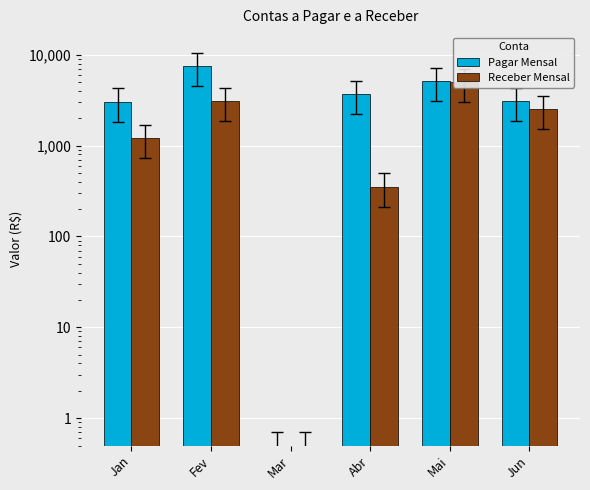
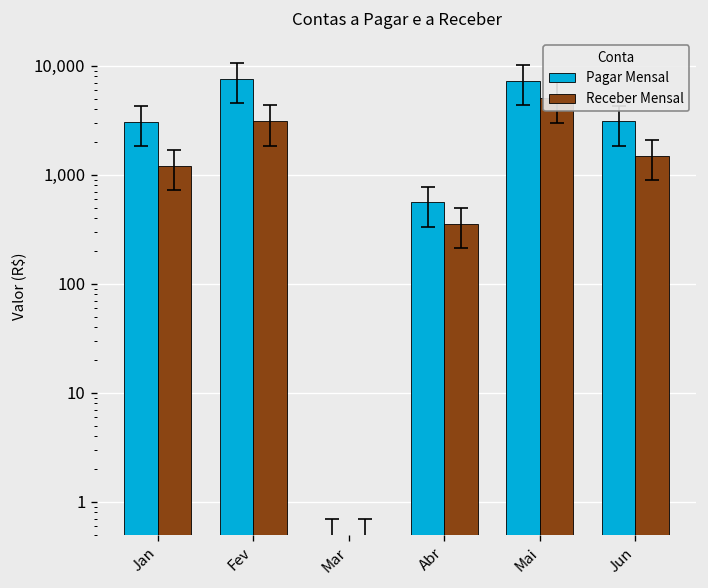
Pagar Mensal, Abr: 3,700 -> 600
Pagar Mensal, Mai: 5,000 -> 7,000
Receber Mensal, Jun: 2,500 -> 1,500
